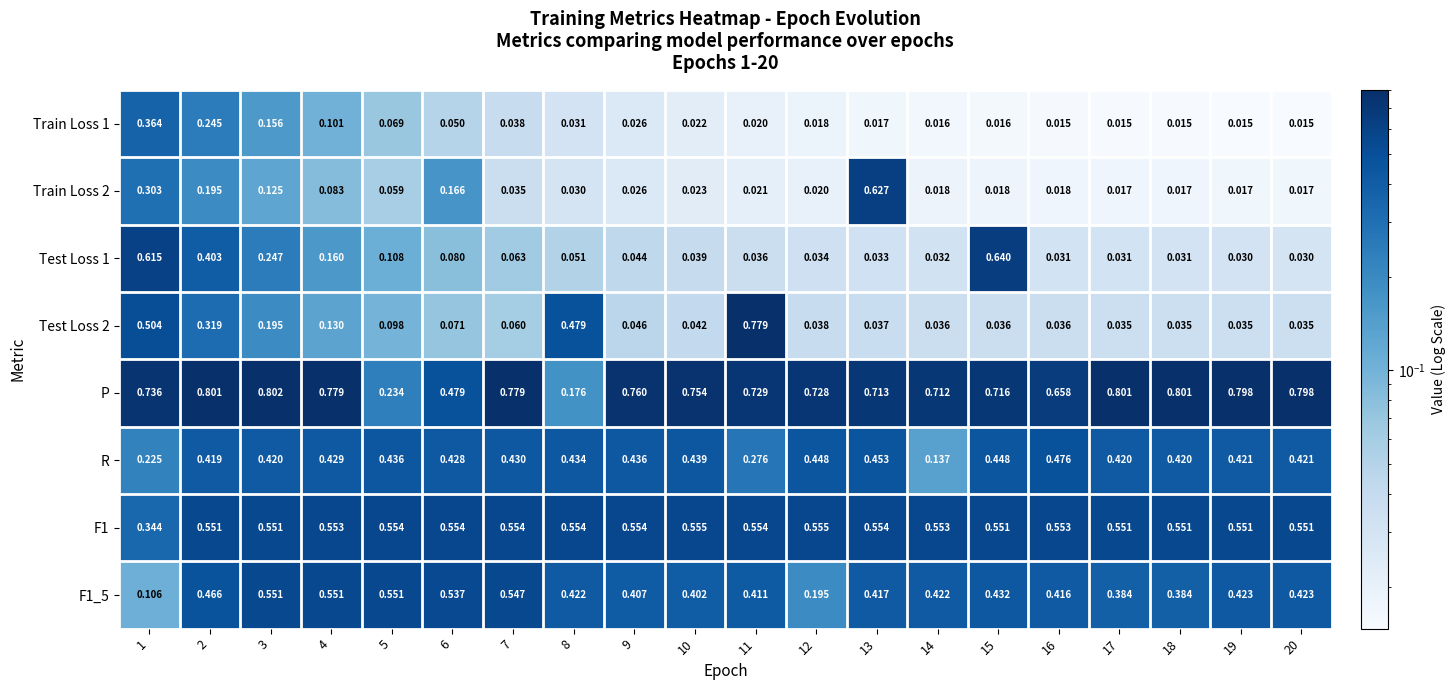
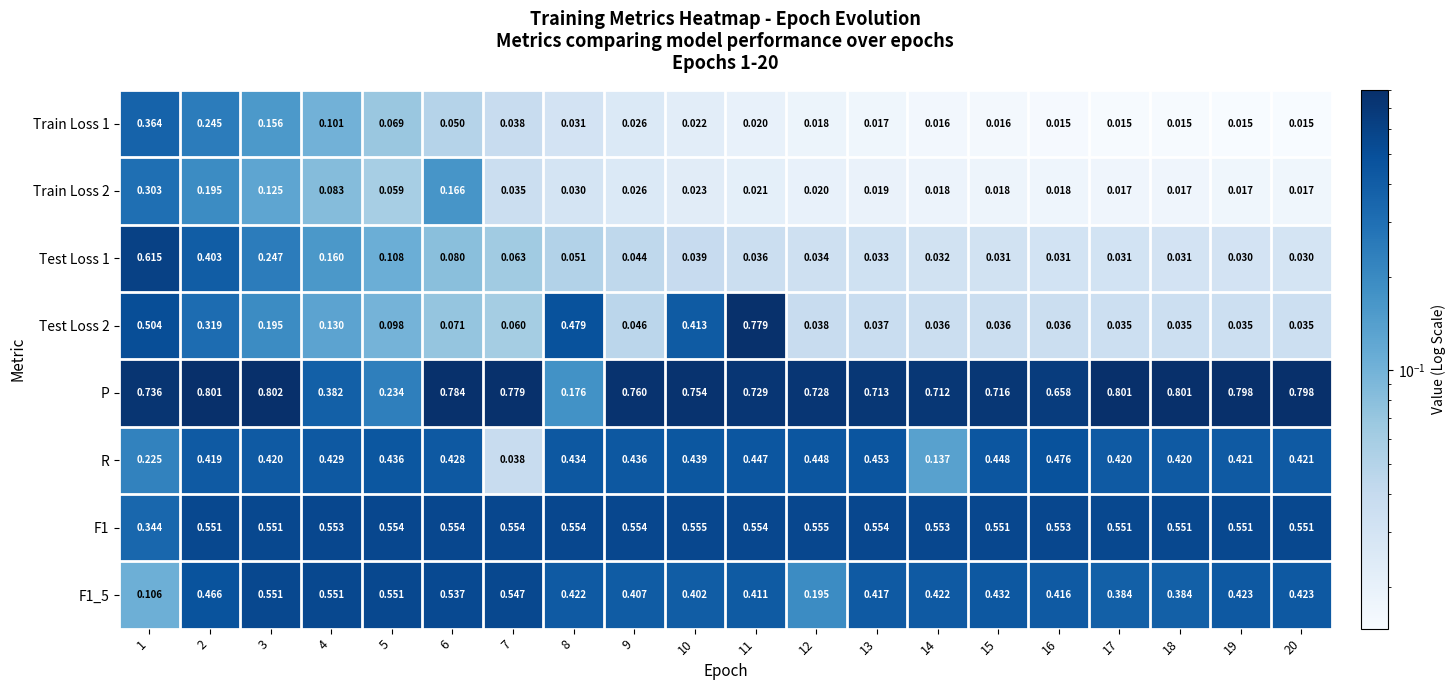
Train Loss 2, 13: 0.627 -> 0.019
Test Loss 1, 15: 0.640 -> 0.031
Test Loss 2, 10: 0.042 -> 0.413
P, 4: 0.779 -> 0.382
P, 6: 0.479 -> 0.784
R, 7: 0.430 -> 0.038
R, 11: 0.276 -> 0.447
